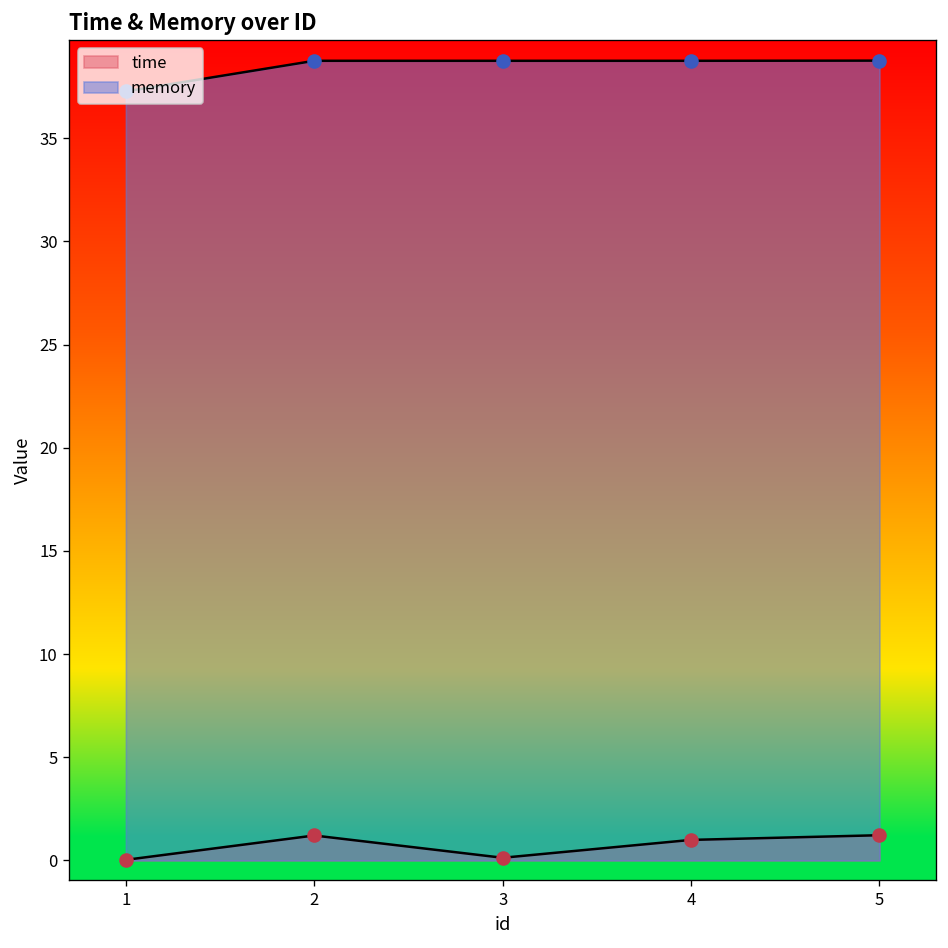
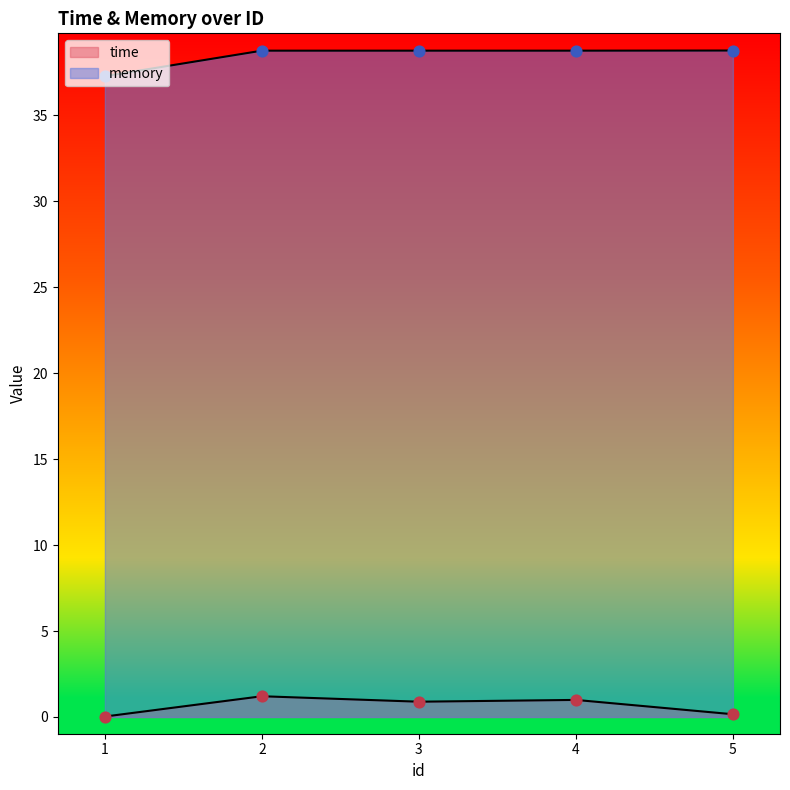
time, 3: 0.1 -> 0.9
time, 5: 1.2 -> 0.2
